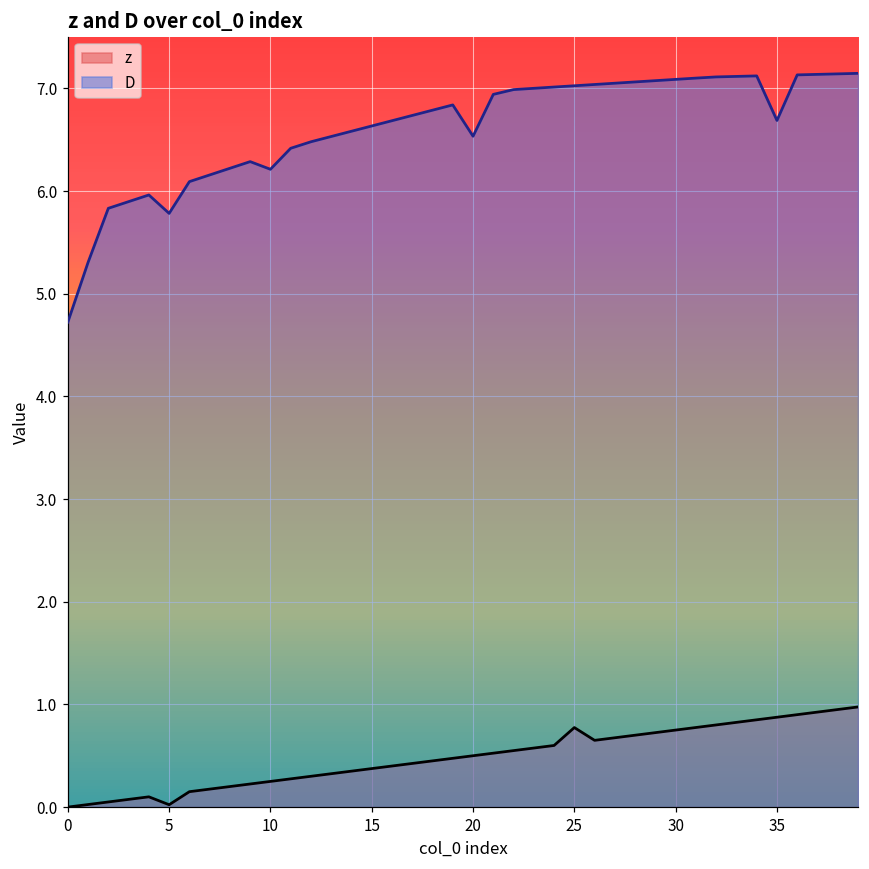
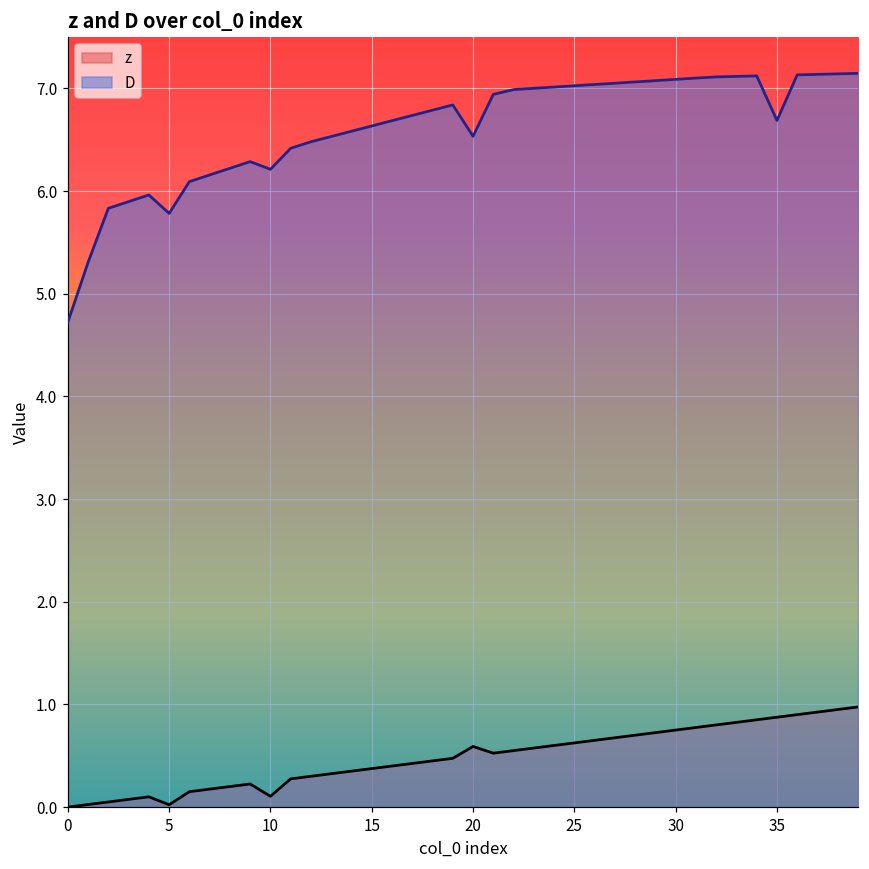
z, 10: 0.3 -> 0.1
z, 20: 0.5 -> 0.6
z, 25: 0.8 -> 0.6
